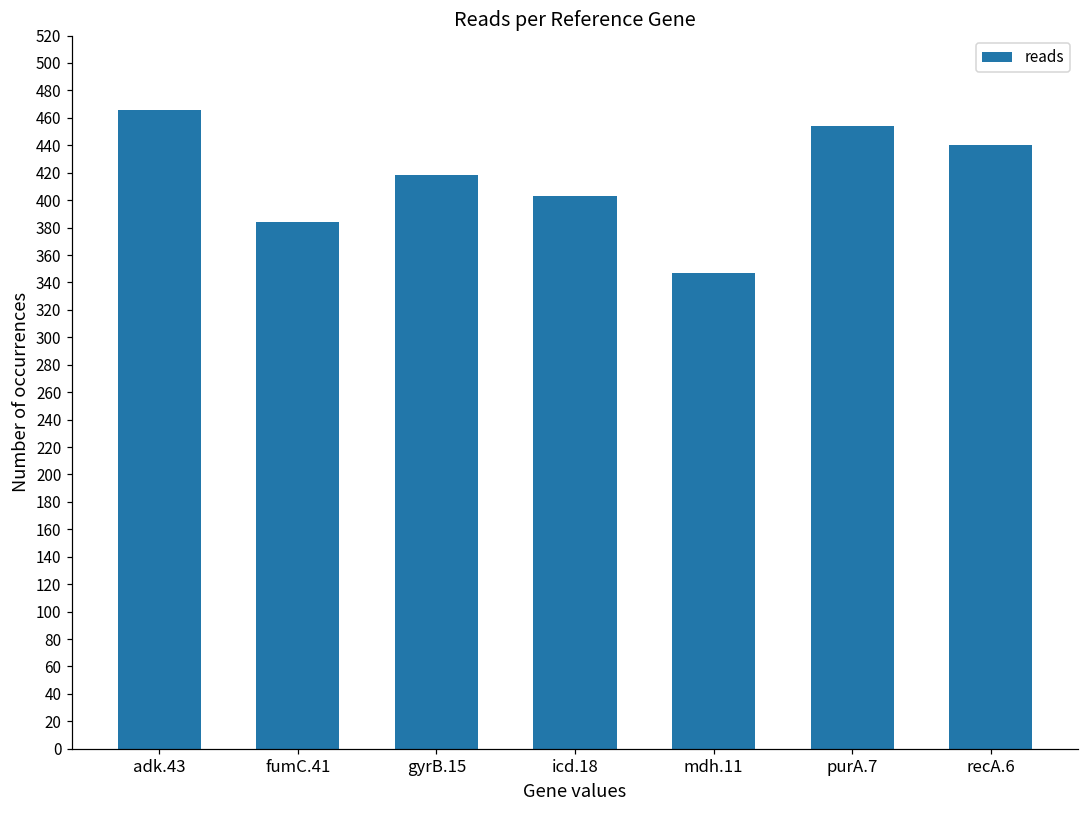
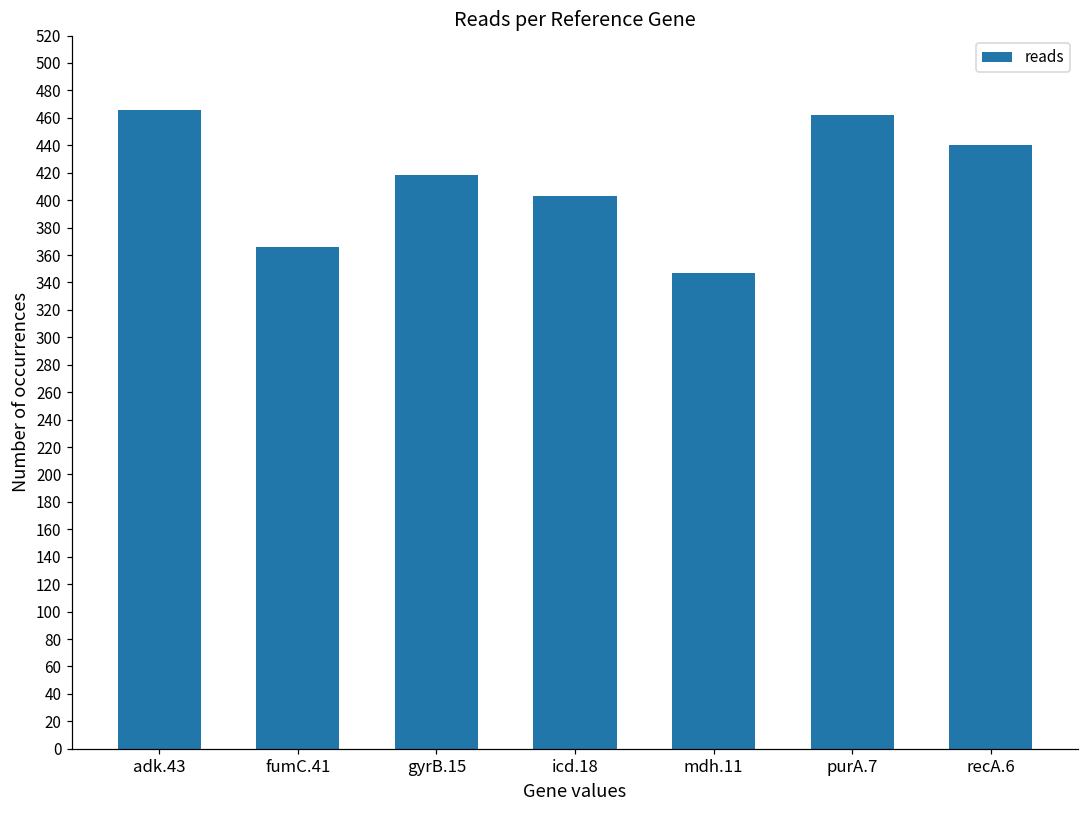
fumC.41: 384 -> 366
purA.7: 454 -> 462
